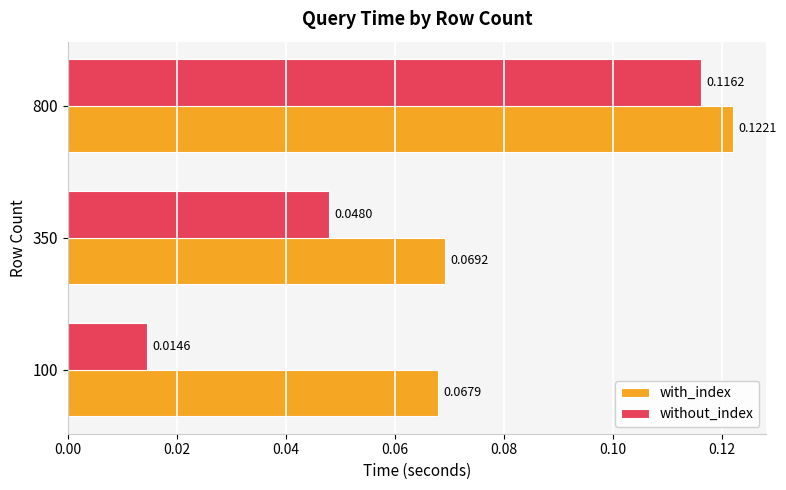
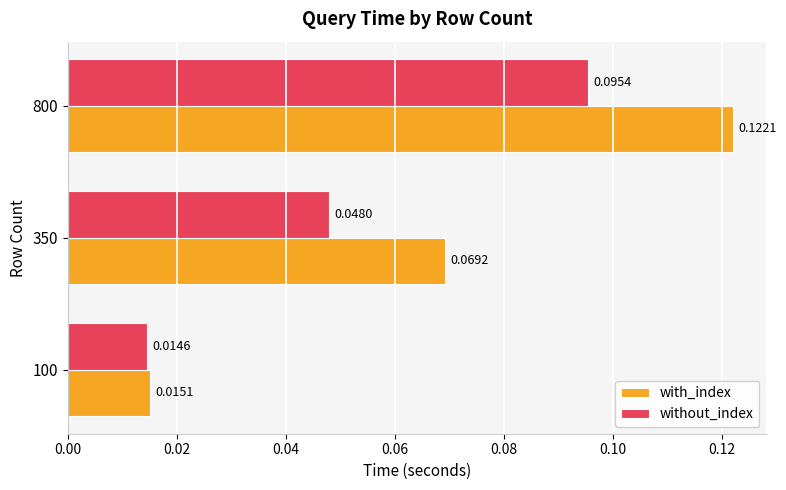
without_index, 800: 0.1162 -> 0.0954
with_index, 100: 0.0679 -> 0.0151
